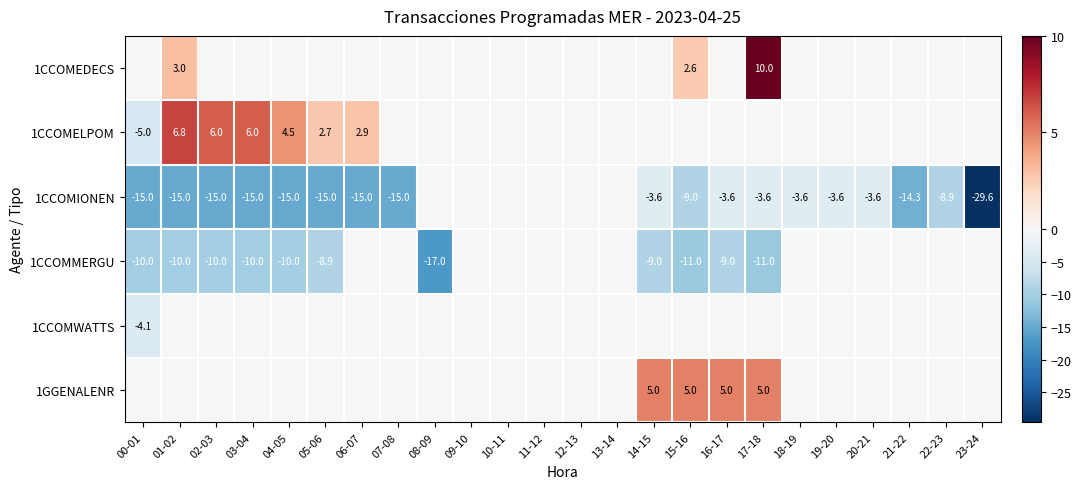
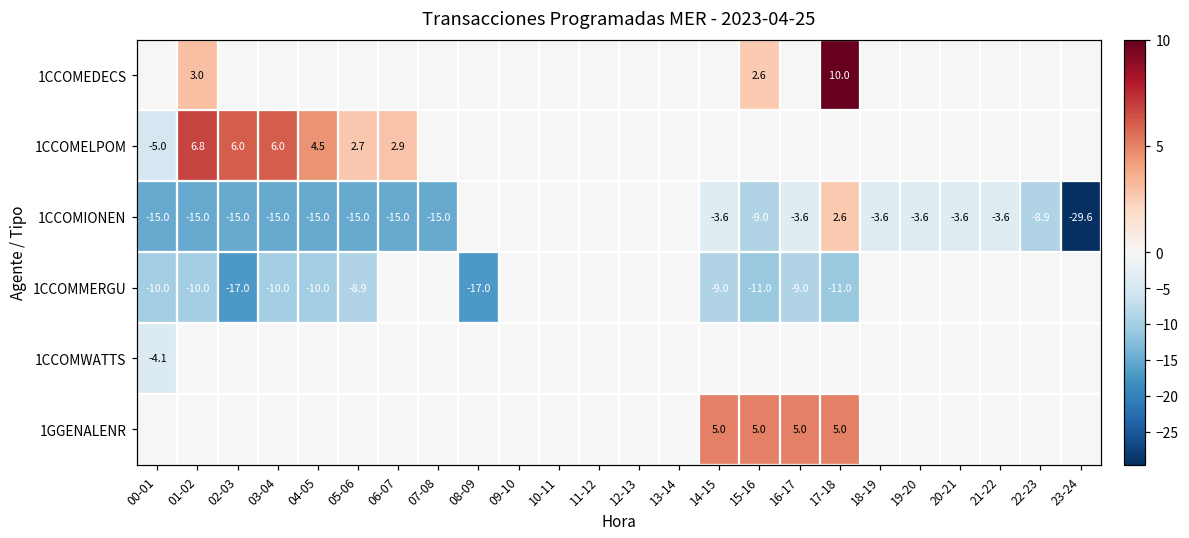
1CCOMIONEN, 17-18: -3.6 -> 2.6
1CCOMIONEN, 21-22: -14.3 -> -3.6
1CCOMMERGU, 02-03: -10.0 -> -17.0
